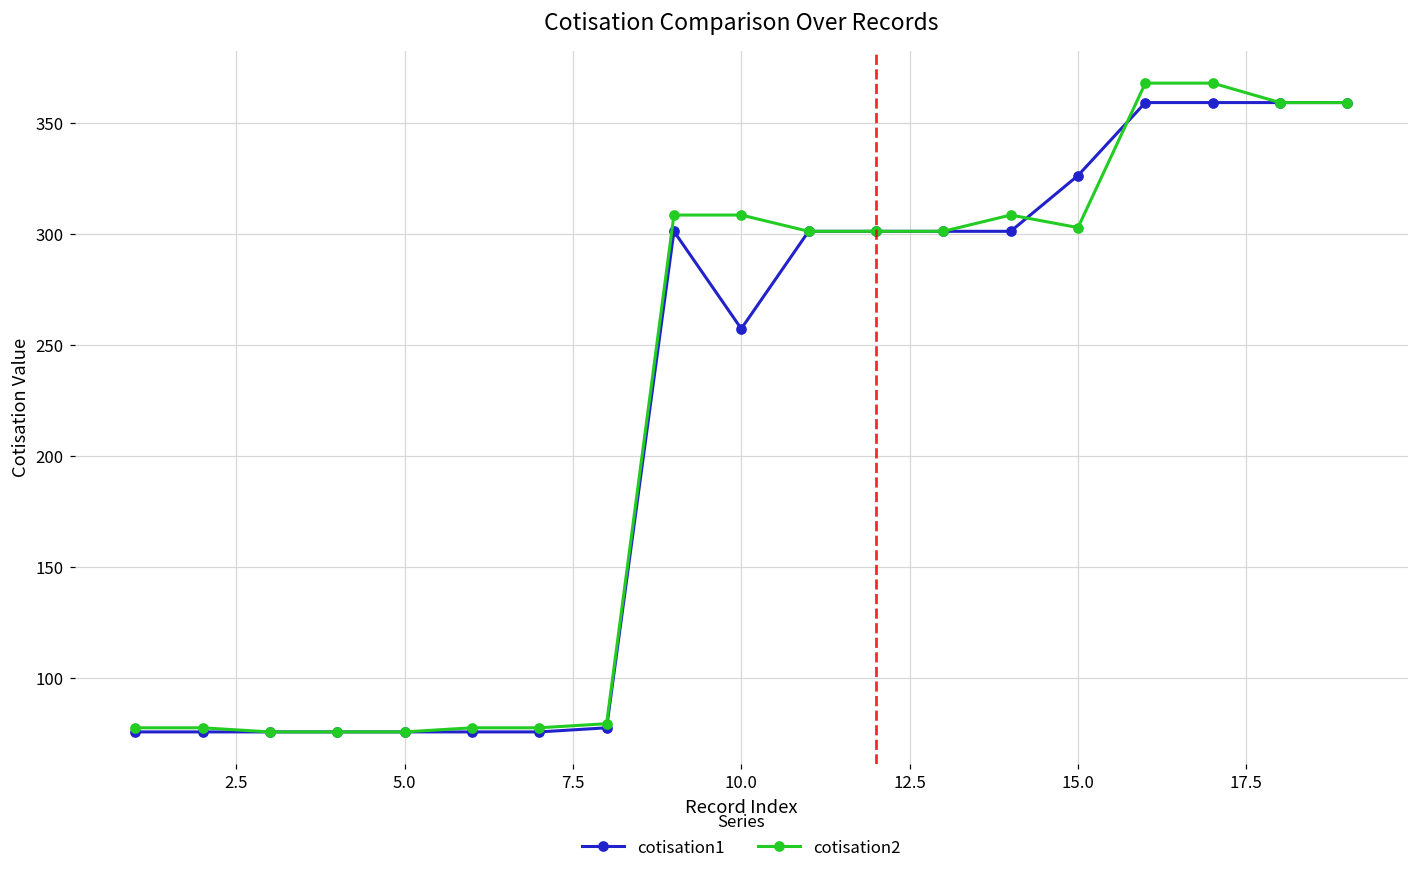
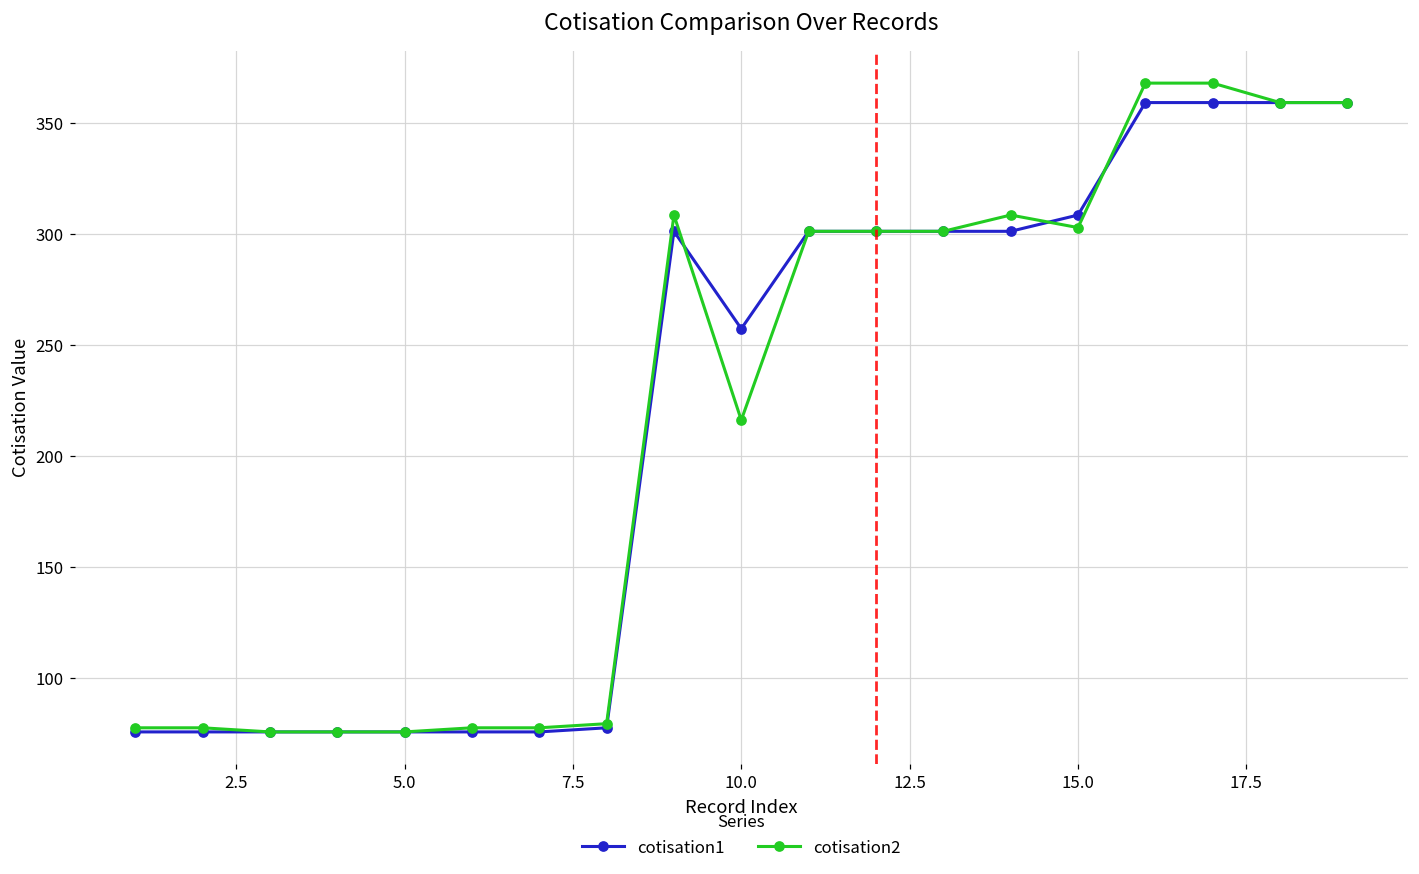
cotisation2, 10.0: 309 -> 216
cotisation1, 15.0: 326 -> 309
